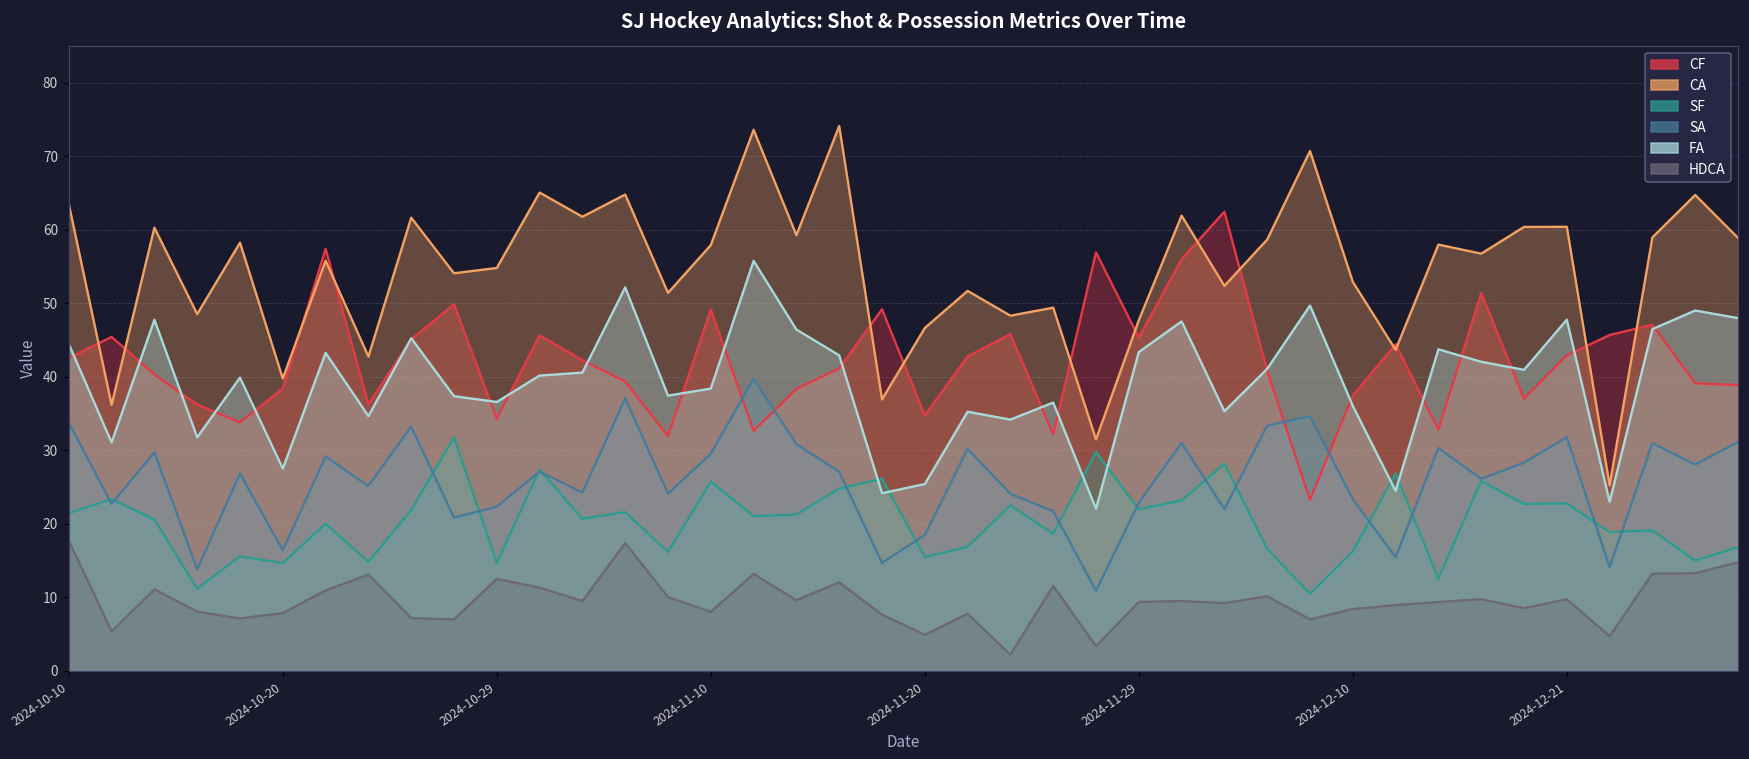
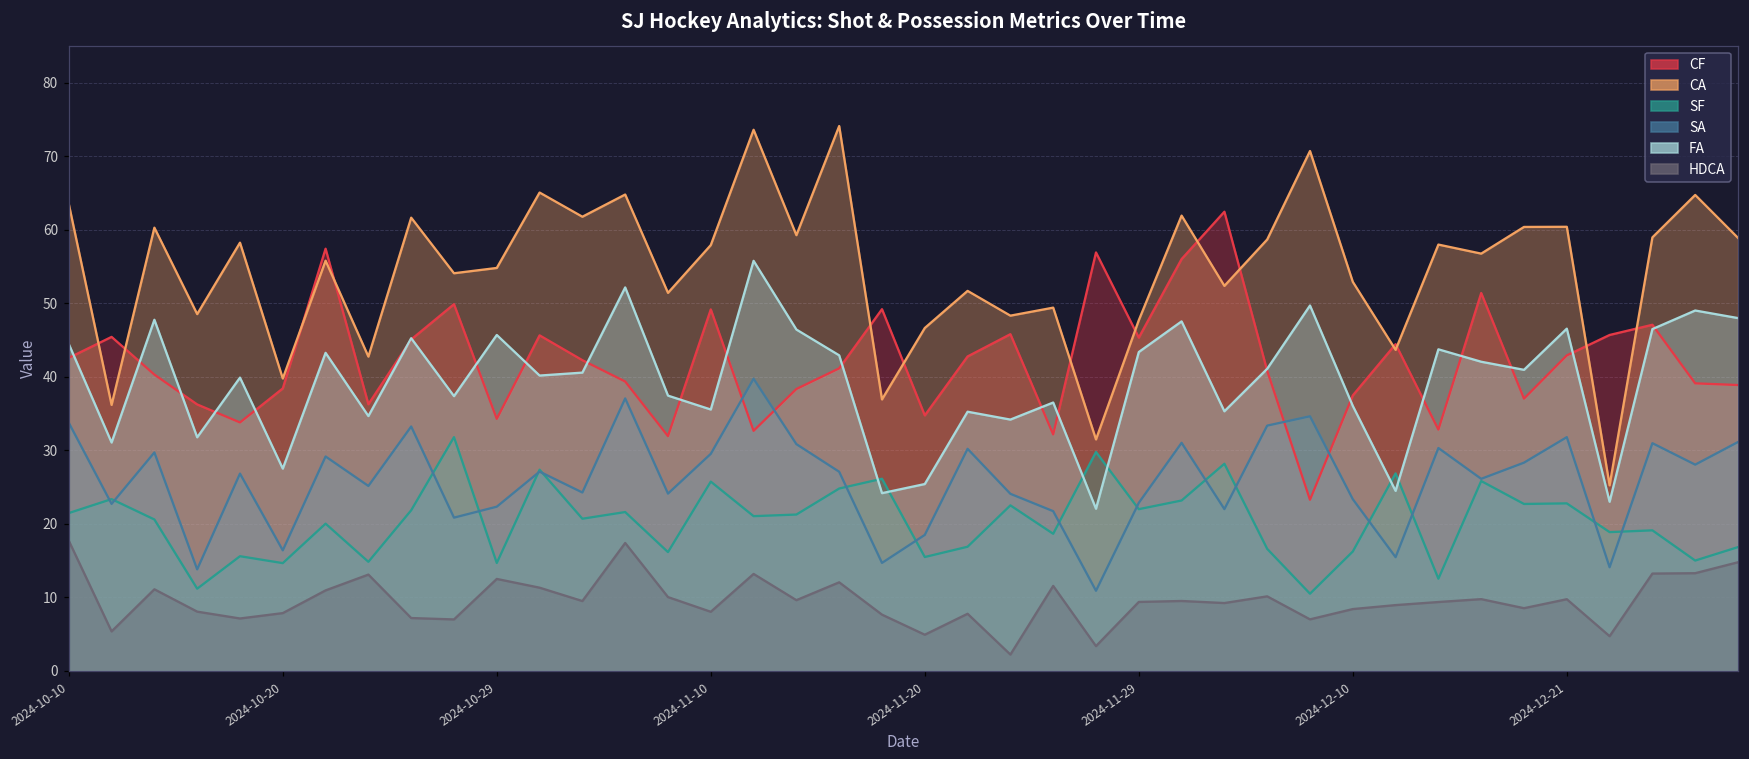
FA, 2024-10-29: 37 -> 46
FA, 2024-11-10: 38 -> 36
FA, 2024-12-21: 48 -> 47
